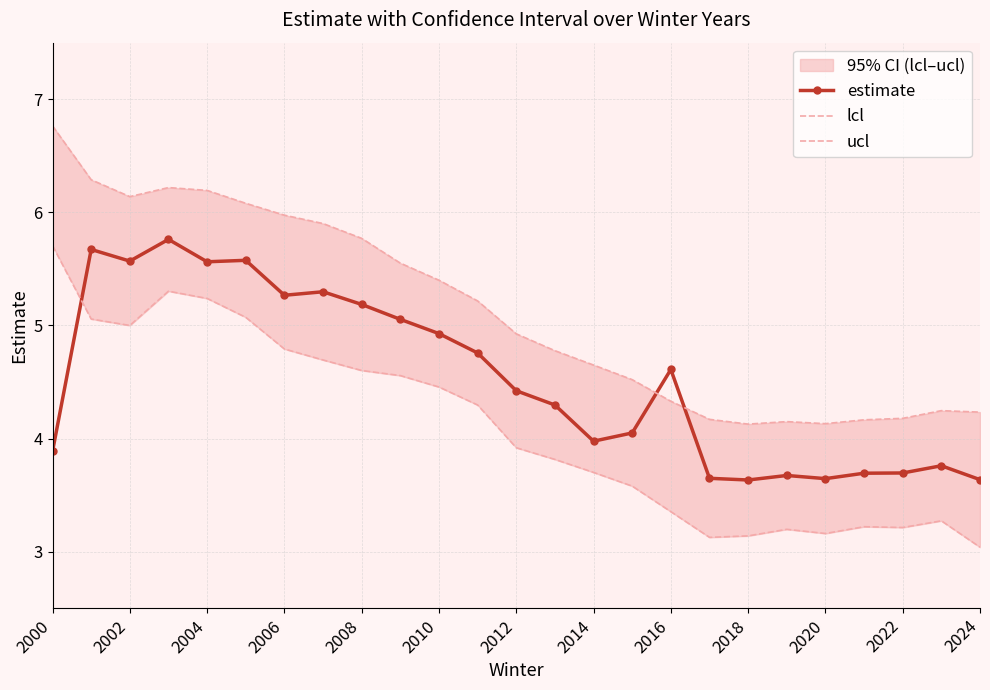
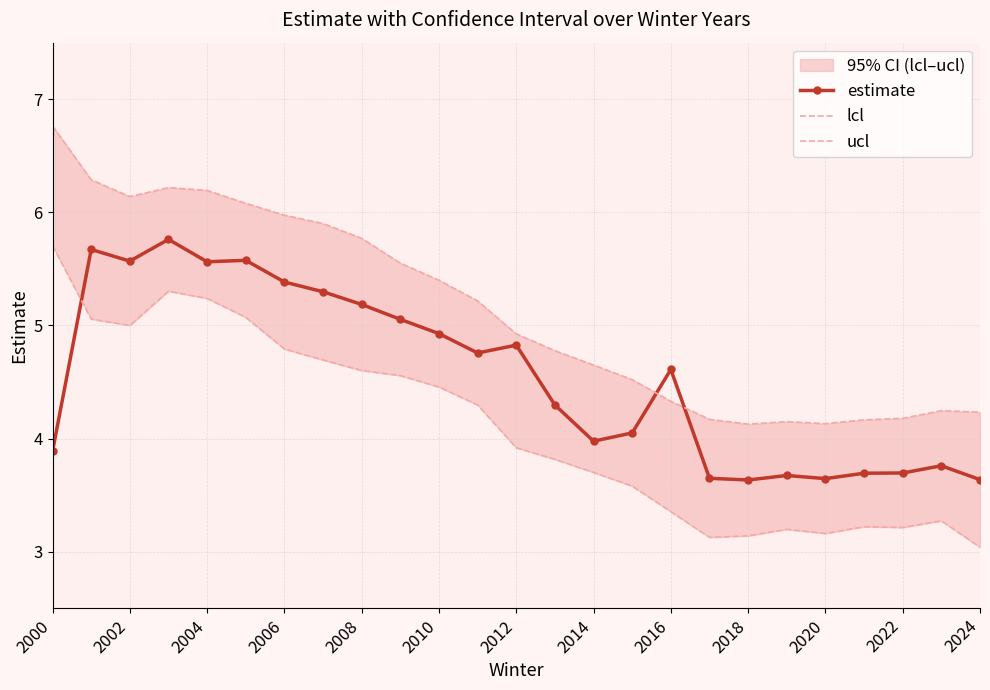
estimate, 2006: 5.27 -> 5.38
estimate, 2012: 4.42 -> 4.83
